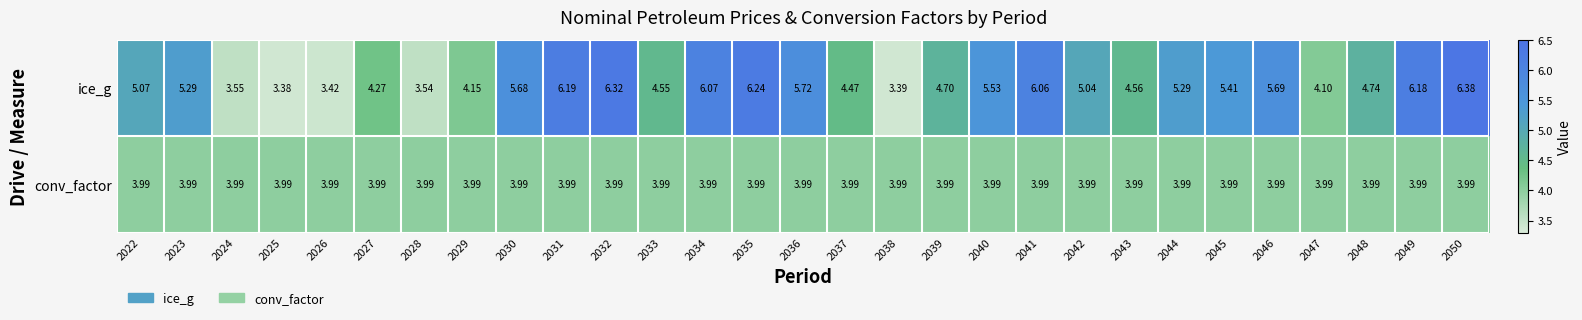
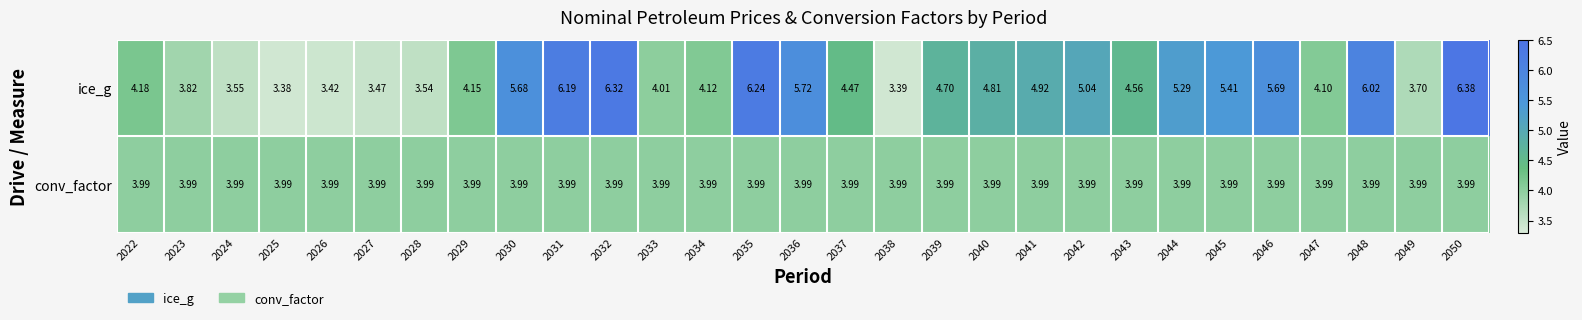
ice_g, 2022: 5.07 -> 4.18
ice_g, 2023: 5.29 -> 3.82
ice_g, 2027: 4.27 -> 3.47
ice_g, 2033: 4.55 -> 4.01
ice_g, 2034: 6.07 -> 4.12
ice_g, 2040: 5.53 -> 4.81
ice_g, 2041: 6.06 -> 4.92
ice_g, 2048: 4.74 -> 6.02
ice_g, 2049: 6.18 -> 3.70
